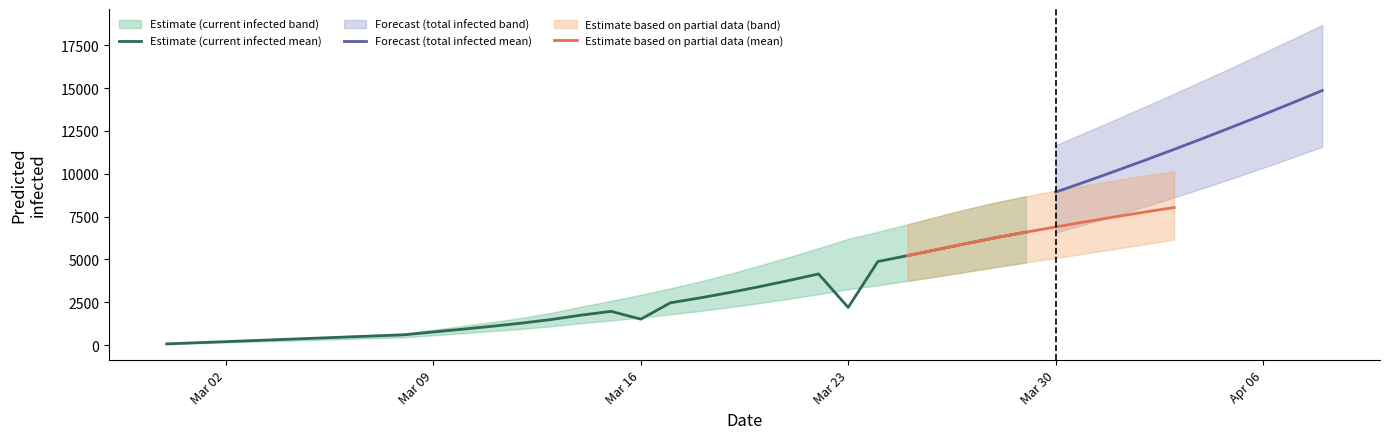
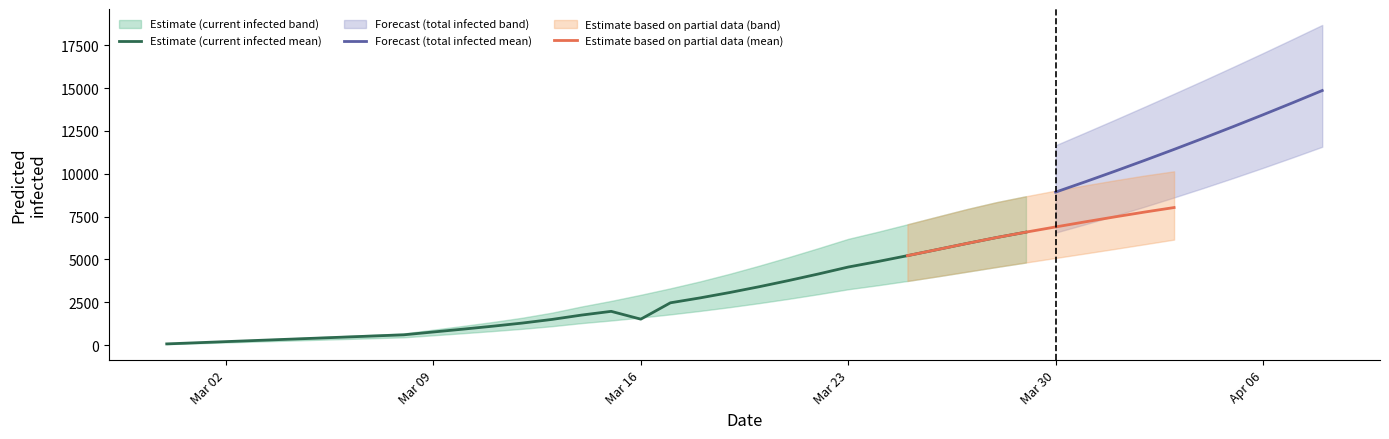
Estimate (current infected mean), Mar 23: 2200 -> 4600
